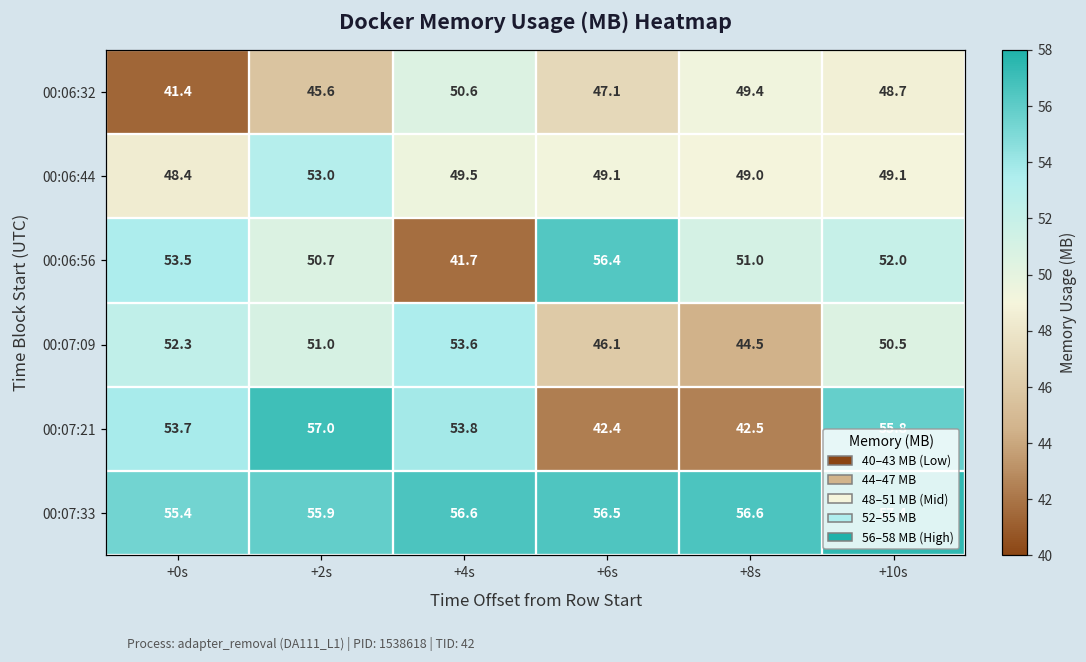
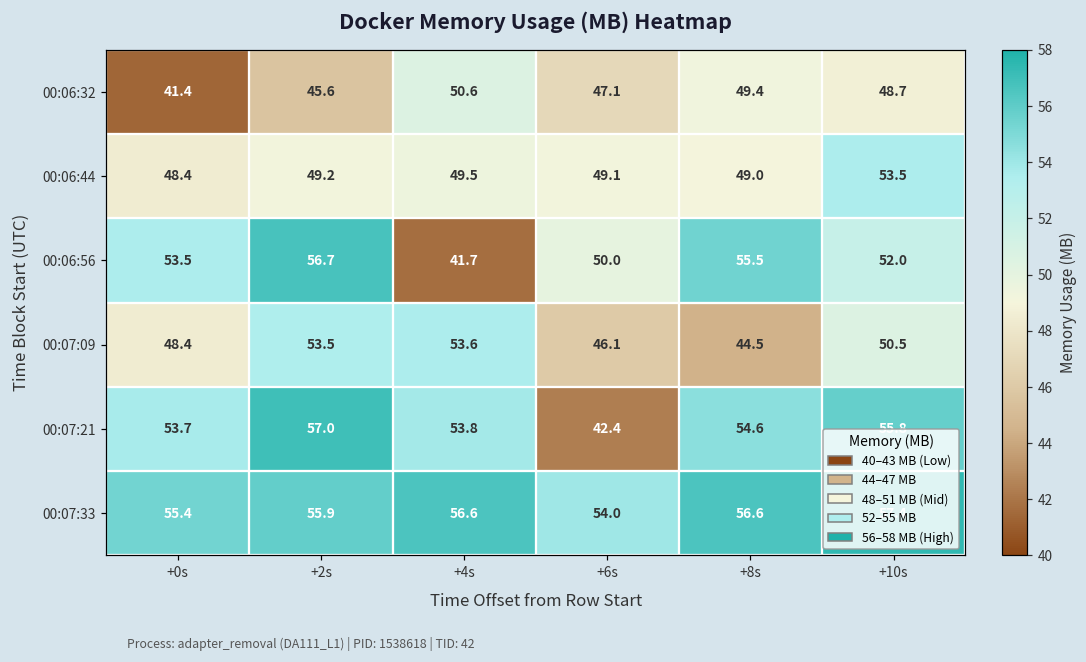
00:06:44, +2s: 53.0 -> 49.2
00:06:44, +10s: 49.1 -> 53.5
00:06:56, +2s: 50.7 -> 56.7
00:06:56, +6s: 56.4 -> 50.0
00:06:56, +8s: 51.0 -> 55.5
00:07:09, +0s: 52.3 -> 48.4
00:07:09, +2s: 51.0 -> 53.5
00:07:21, +8s: 42.5 -> 54.6
00:07:33, +6s: 56.5 -> 54.0
